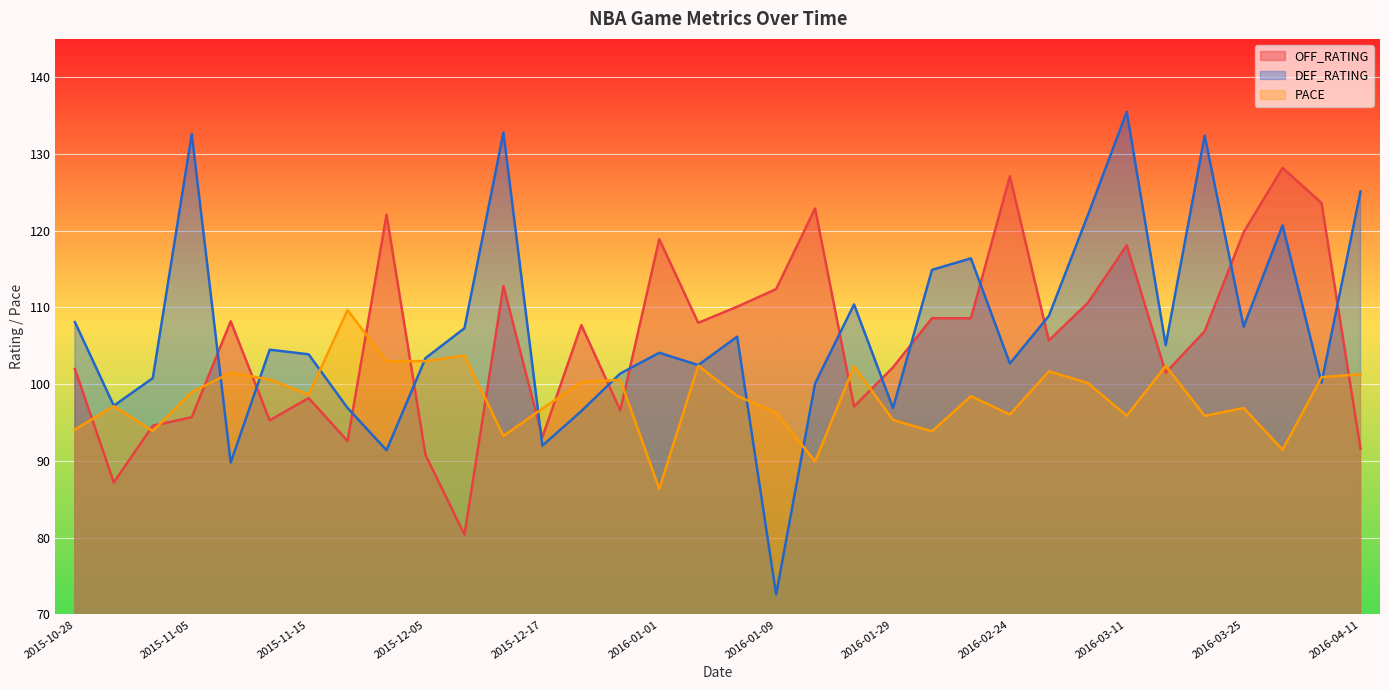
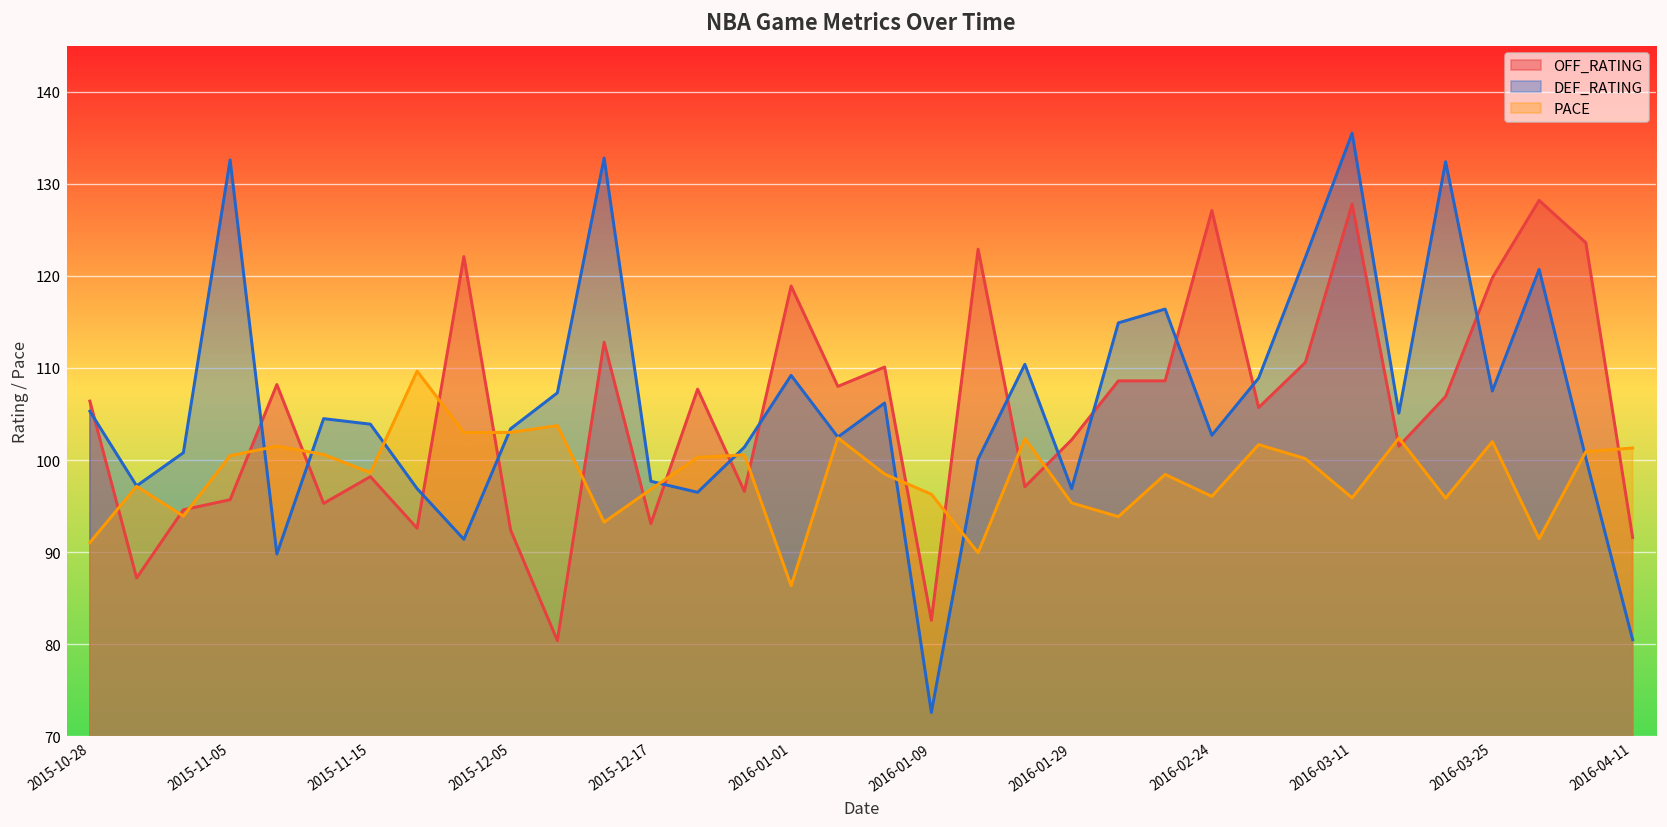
OFF_RATING, 2015-10-28: 102 -> 106
DEF_RATING, 2015-10-28: 108 -> 105
PACE, 2015-10-28: 94 -> 91
PACE, 2015-11-05: 99 -> 100
OFF_RATING, 2015-12-05: 91 -> 92
DEF_RATING, 2015-12-17: 92 -> 98
DEF_RATING, 2016-01-01: 104 -> 109
OFF_RATING, 2016-01-09: 112 -> 83
OFF_RATING, 2016-03-11: 118 -> 128
PACE, 2016-03-25: 97 -> 102
DEF_RATING, 2016-04-11: 125 -> 81
